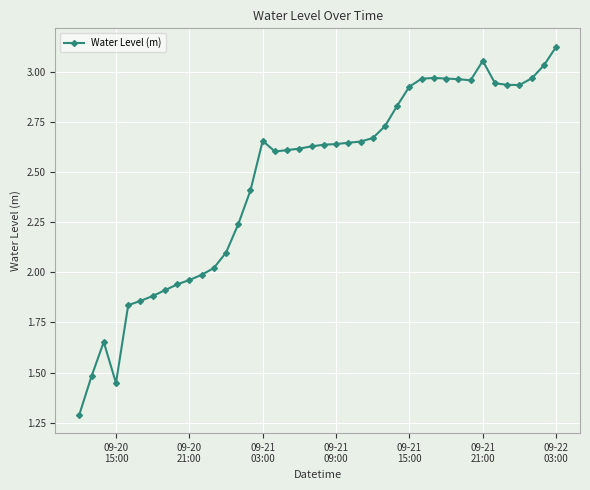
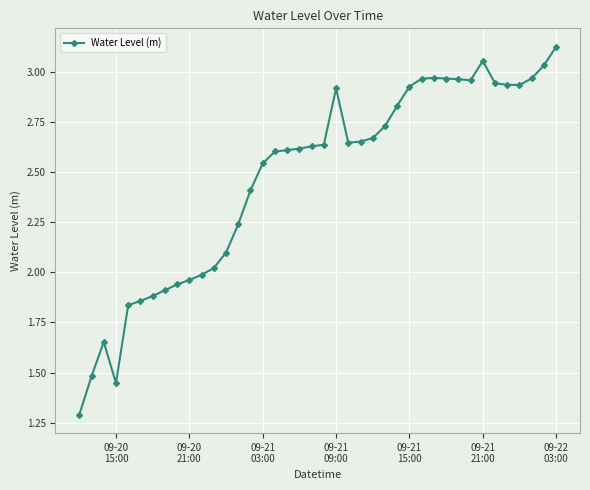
09-21 03:00: 2.66 -> 2.54
09-21 09:00: 2.64 -> 2.92
